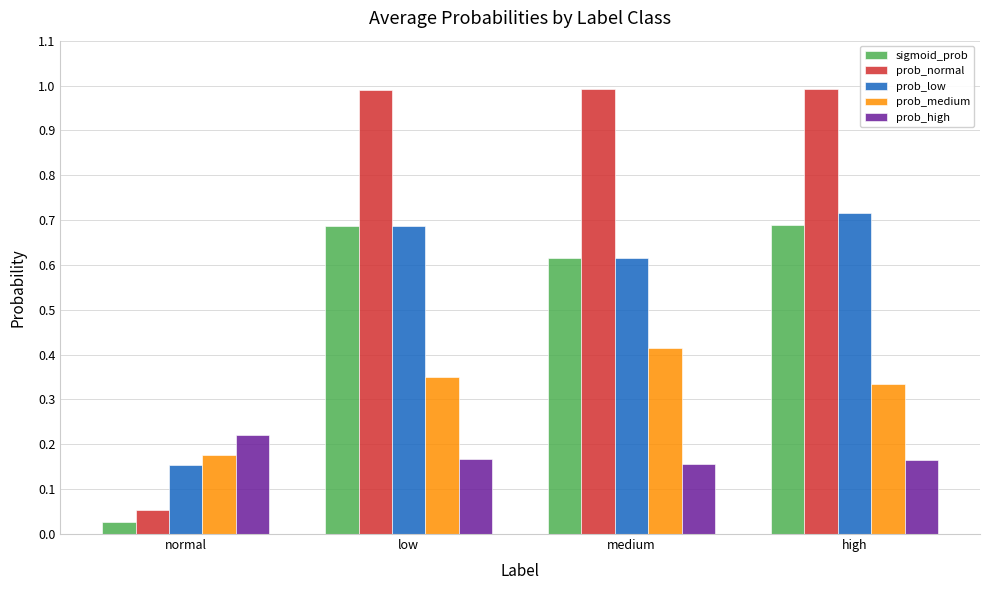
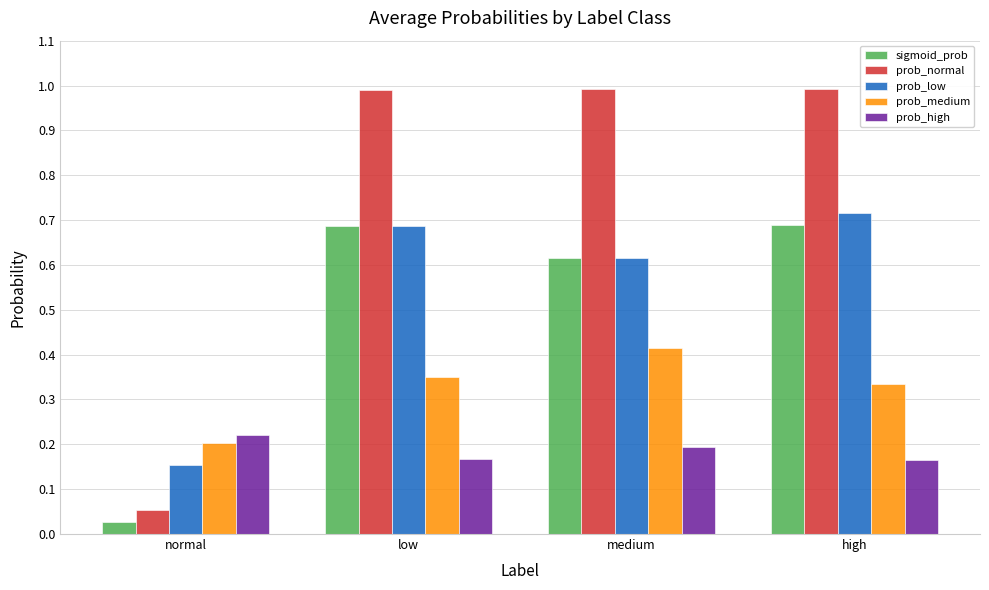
prob_medium, normal: 0.18 -> 0.20
prob_high, medium: 0.16 -> 0.19
